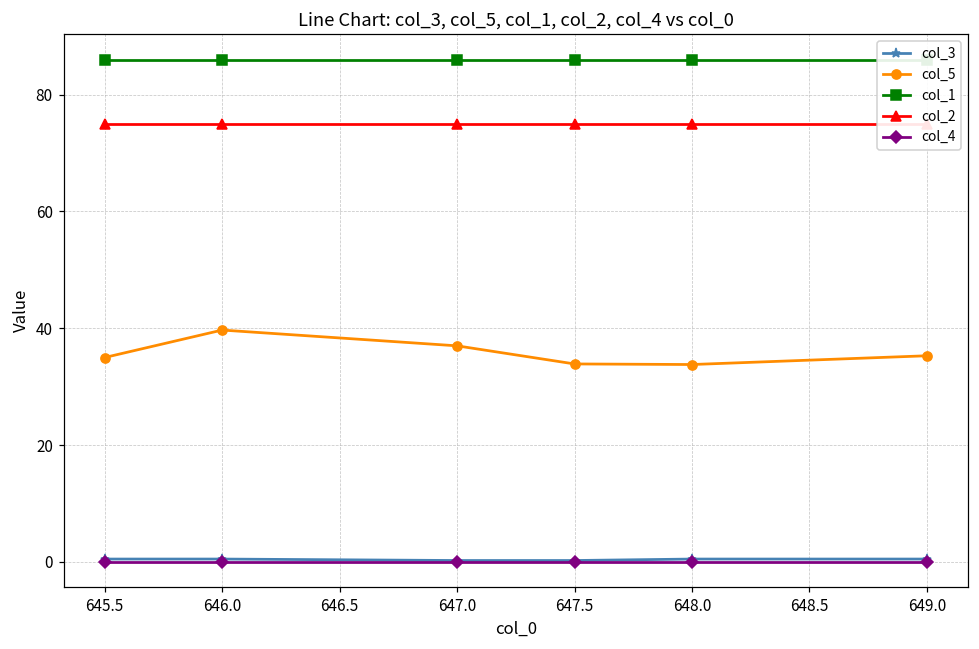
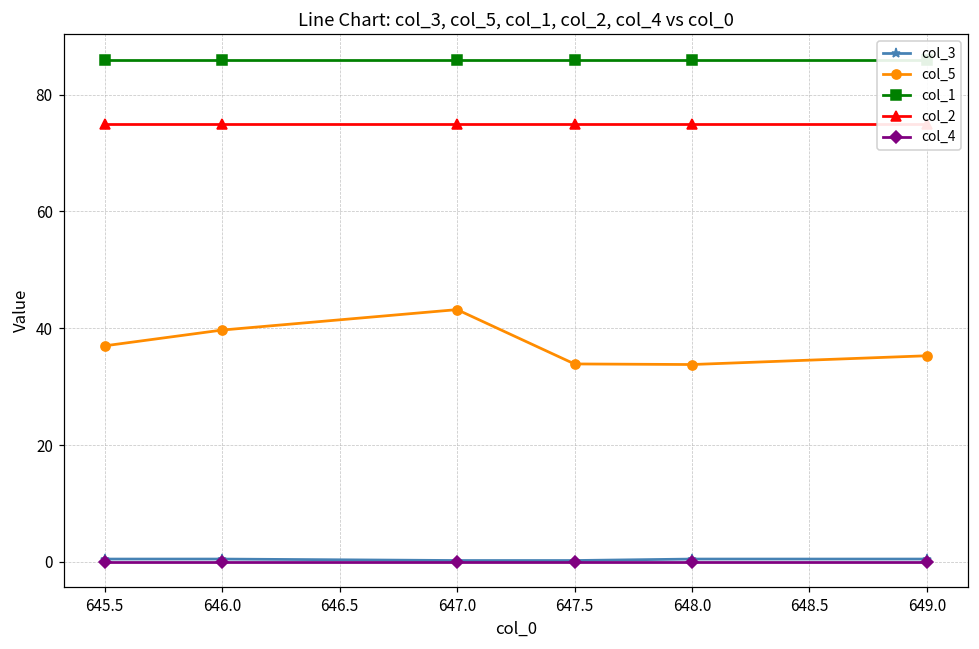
col_5, 645.5: 35 -> 37
col_5, 647.0: 37 -> 43
